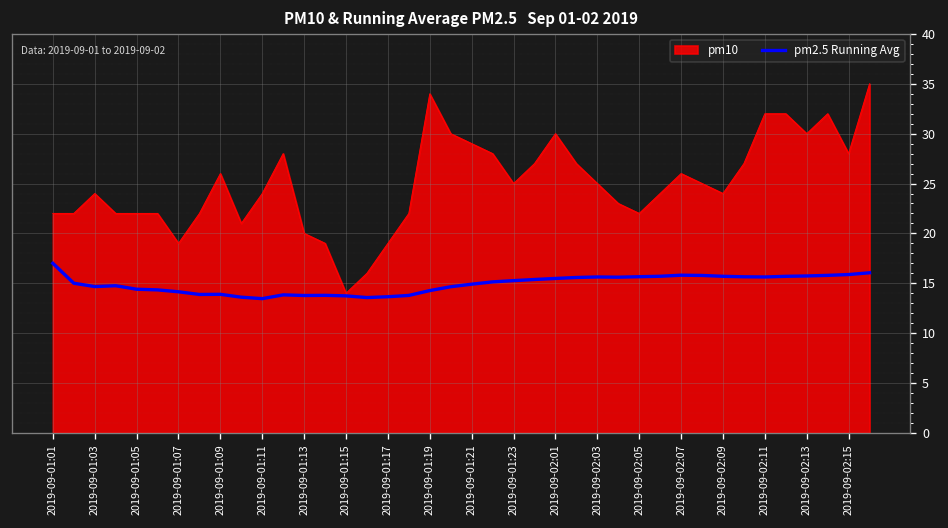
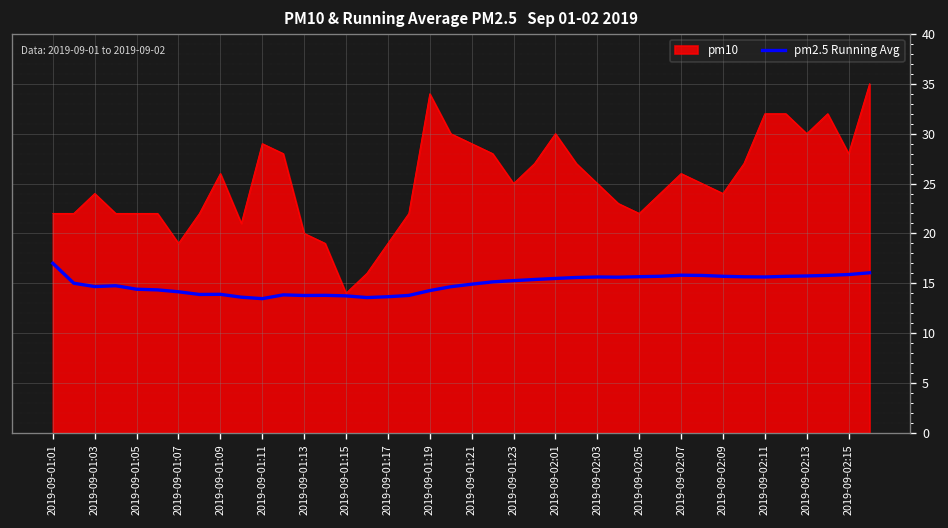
pm10, 2019-09-01:11: 24 -> 29
